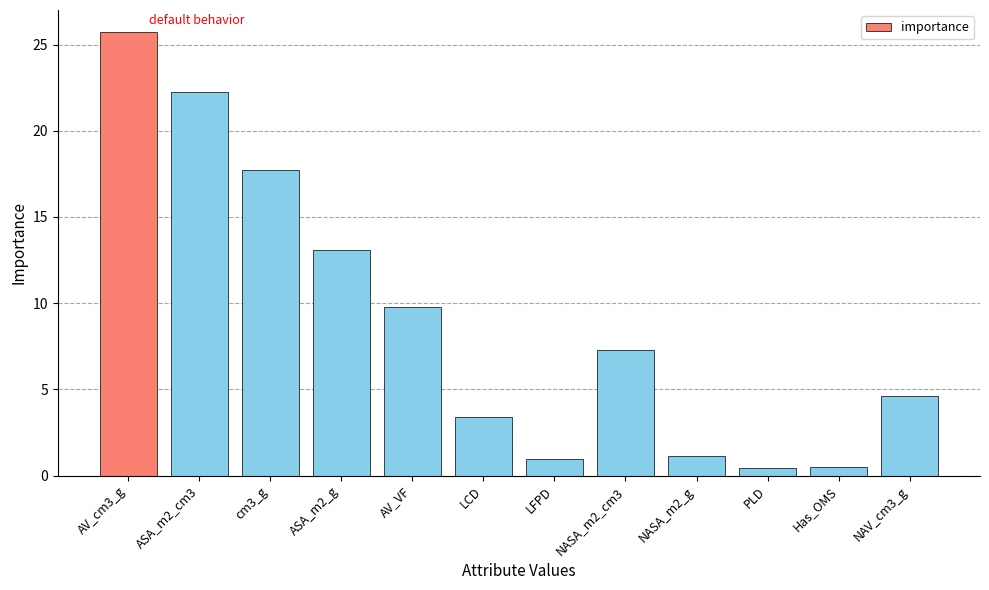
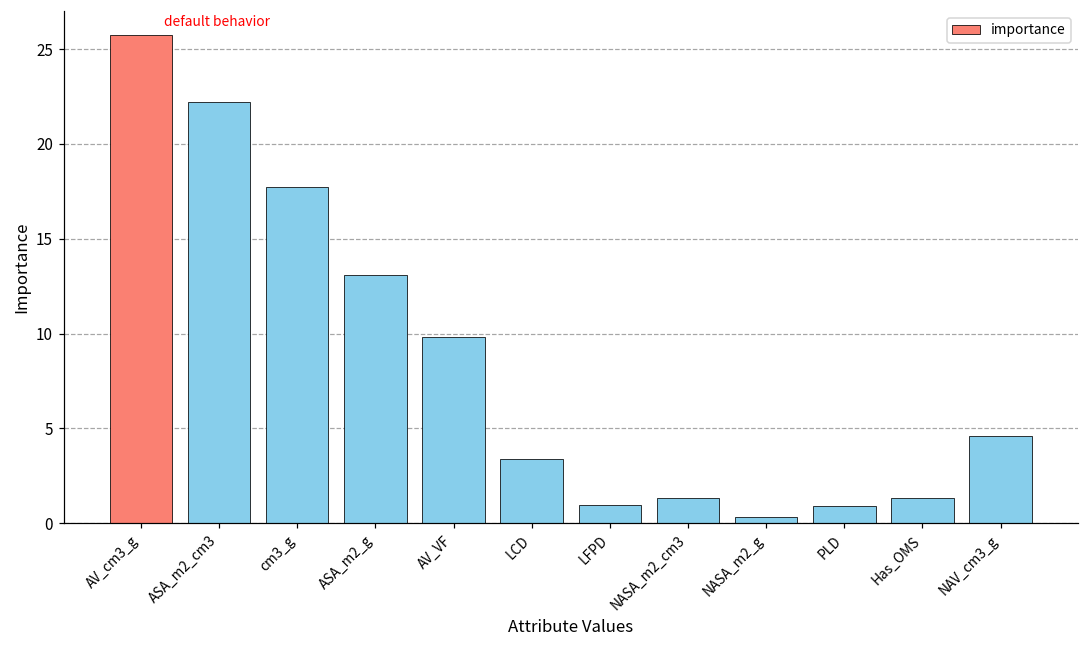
NASA_m2_cm3: 7.3 -> 1.3
NASA_m2_g: 1.1 -> 0.3
PLD: 0.4 -> 0.9
Has_OMS: 0.5 -> 1.3
